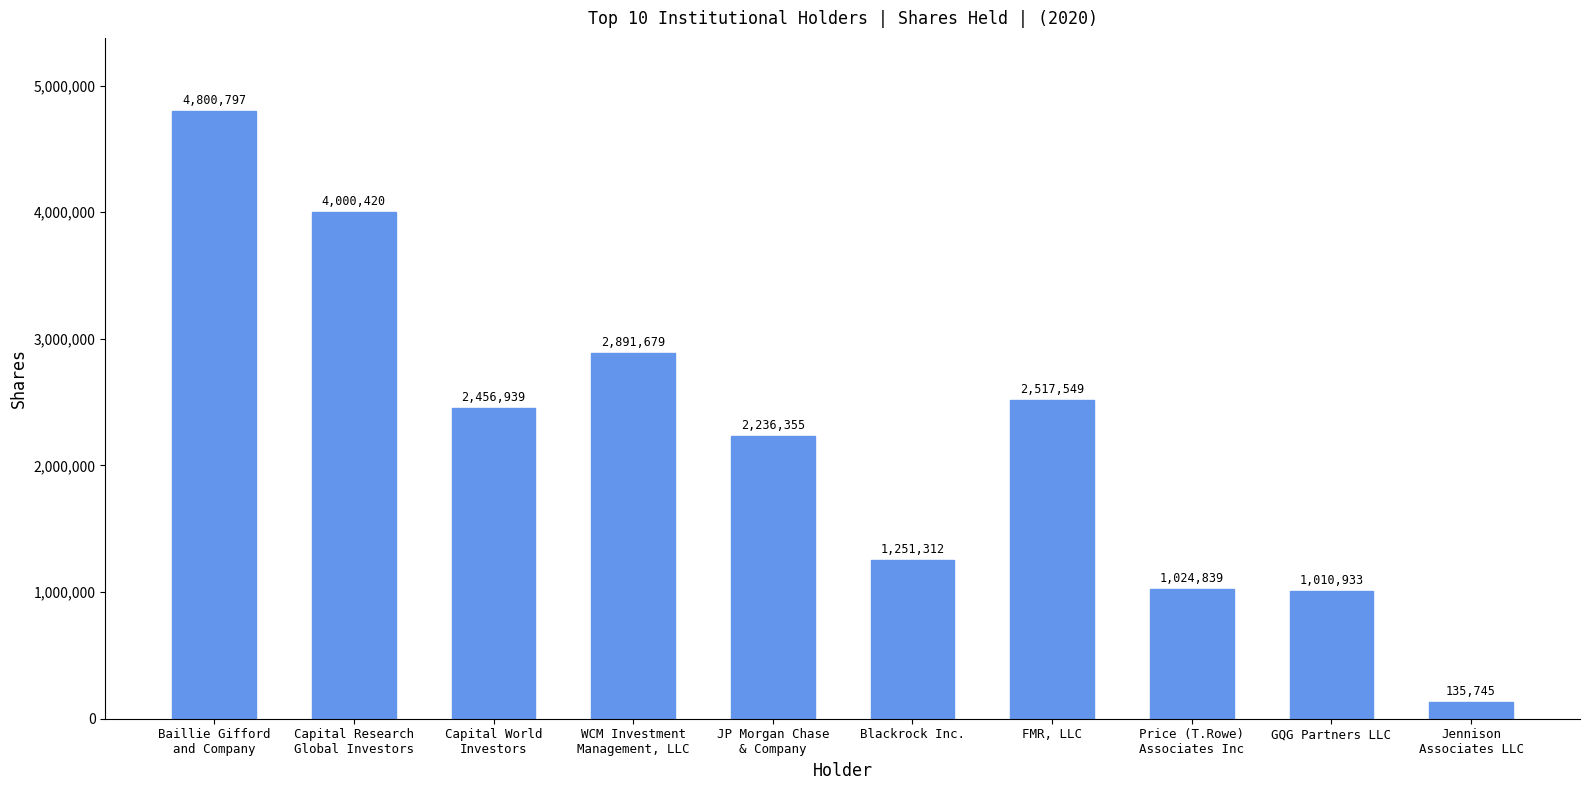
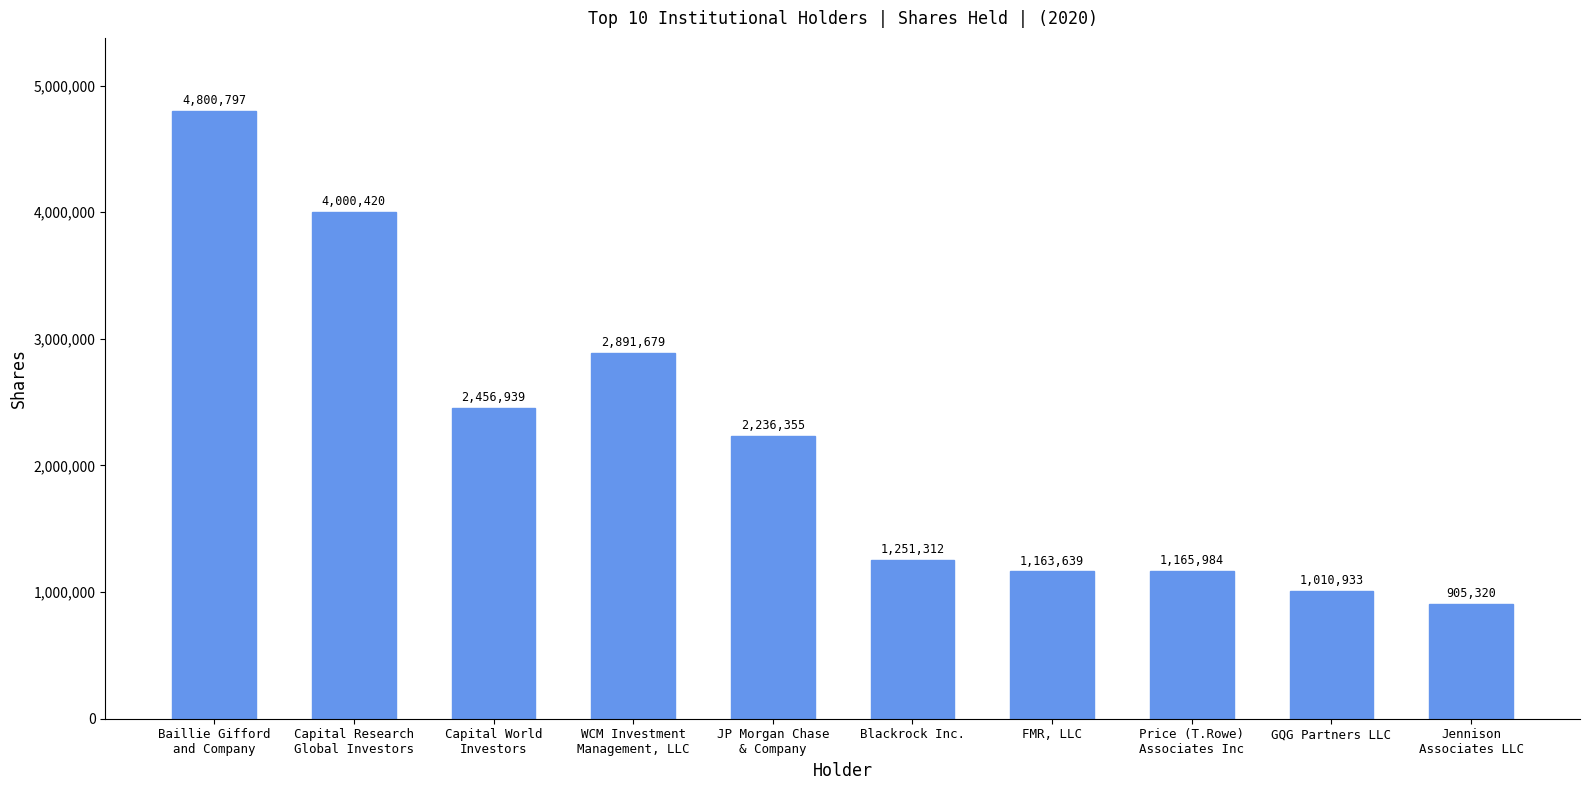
FMR, LLC: 2,517,549 -> 1,163,639
Price (T.Rowe) Associates Inc: 1,024,839 -> 1,165,984
Jennison Associates LLC: 135,745 -> 905,320
